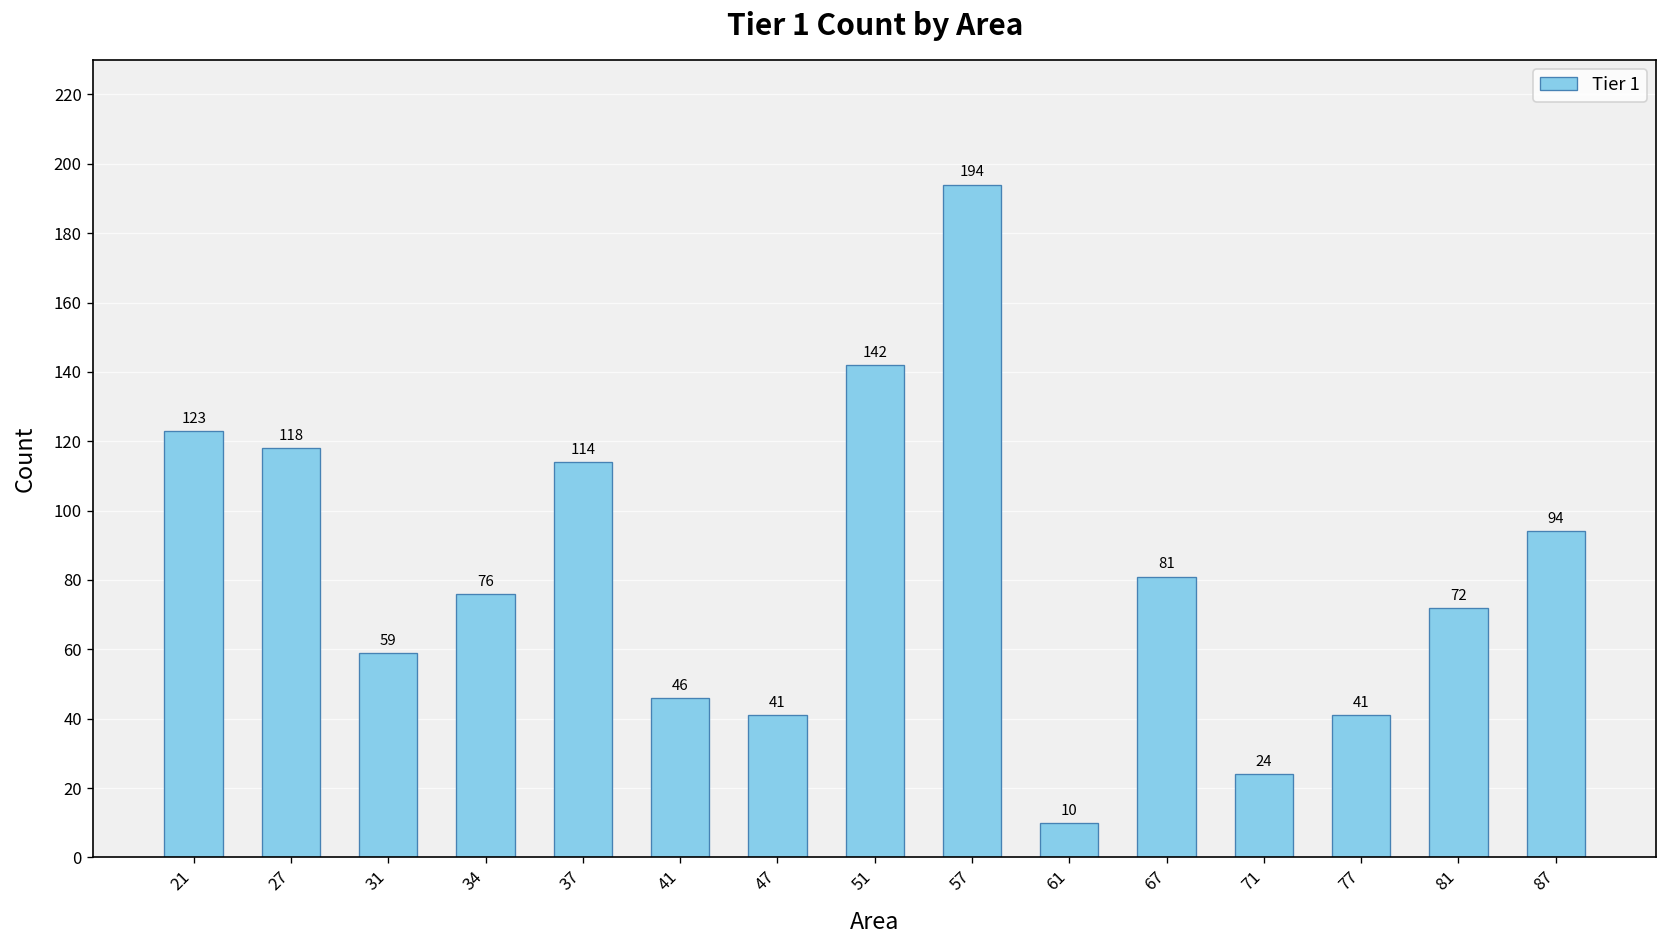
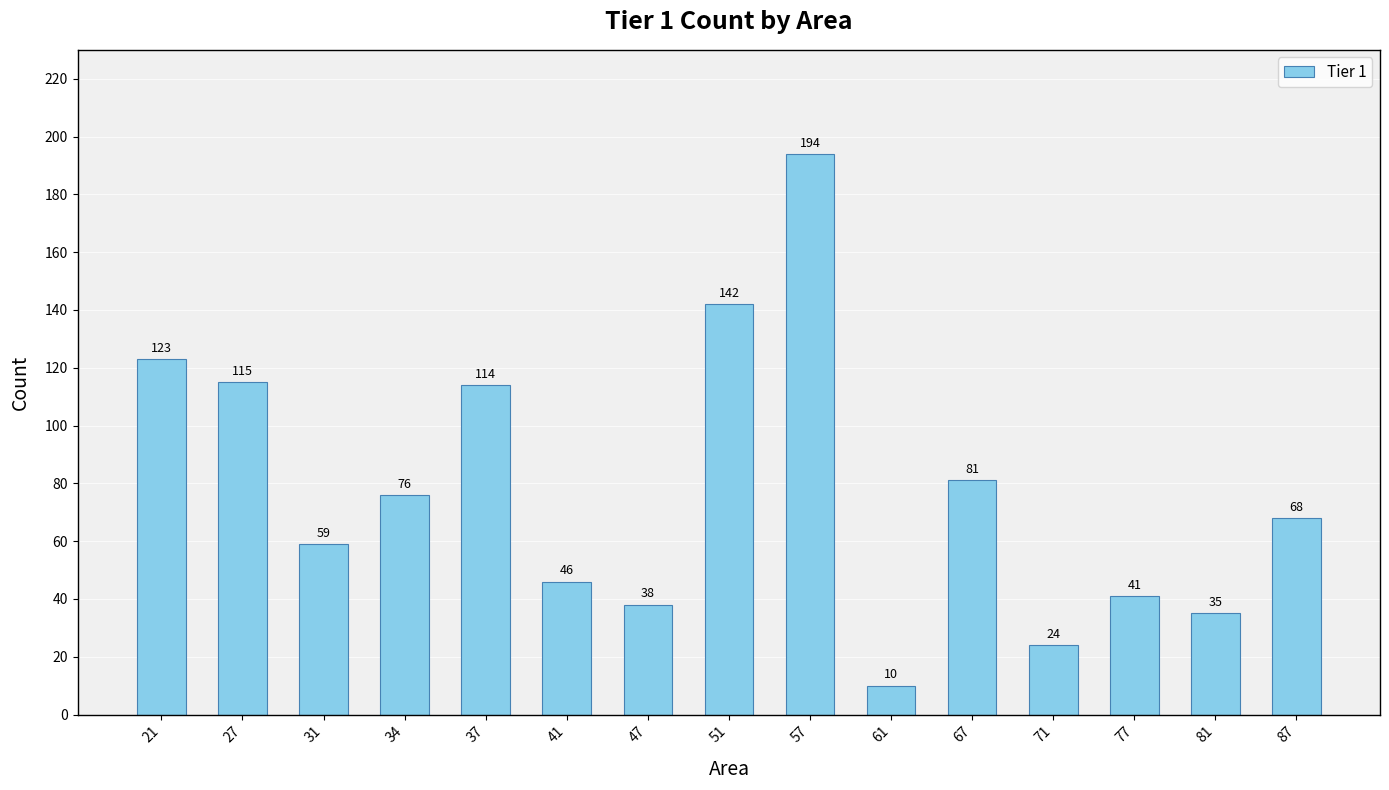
27: 118 -> 115
47: 41 -> 38
81: 72 -> 35
87: 94 -> 68
